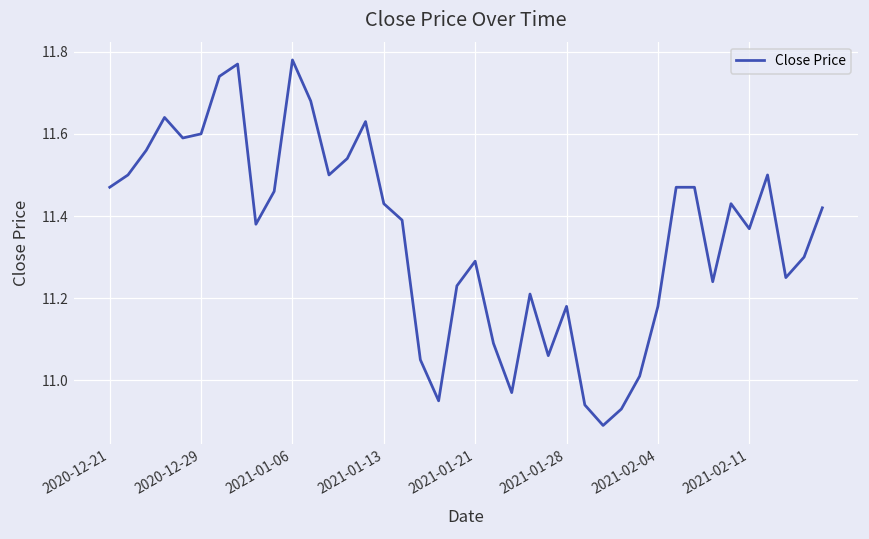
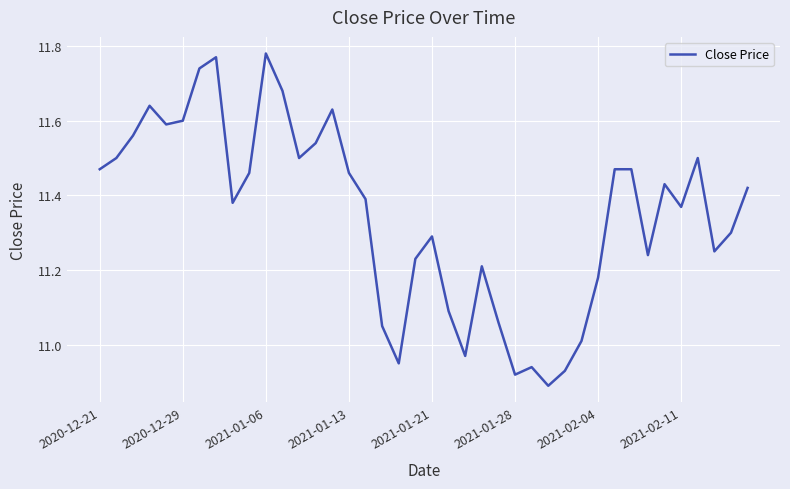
2021-01-13: 11.43 -> 11.46
2021-01-28: 11.18 -> 10.92
